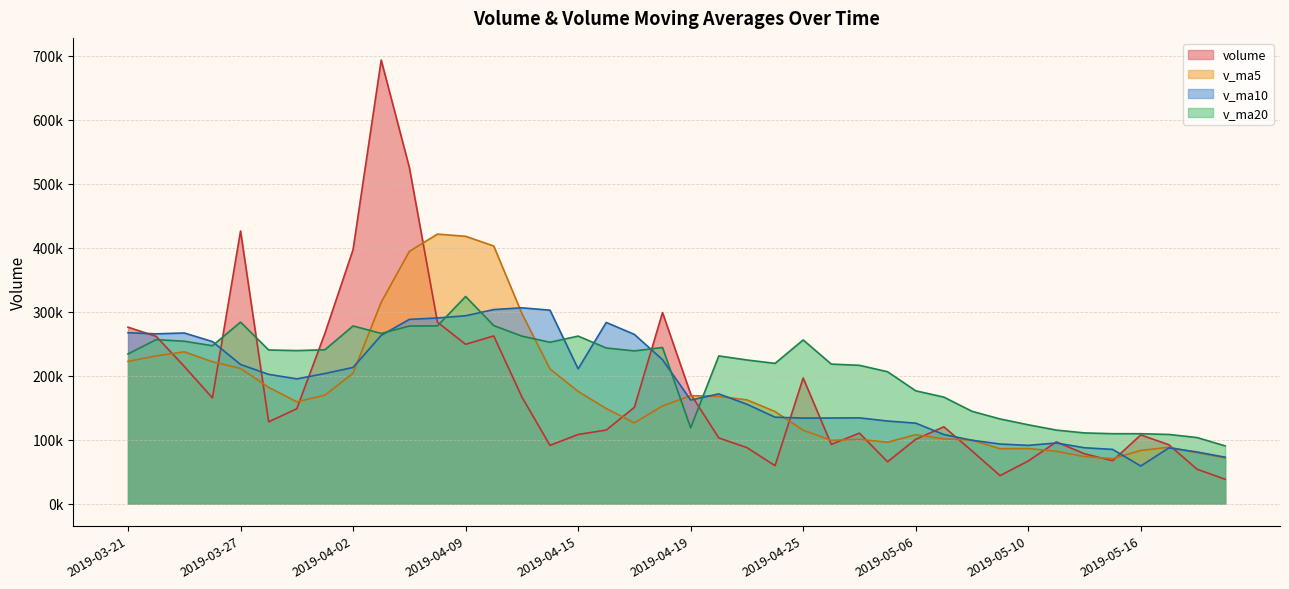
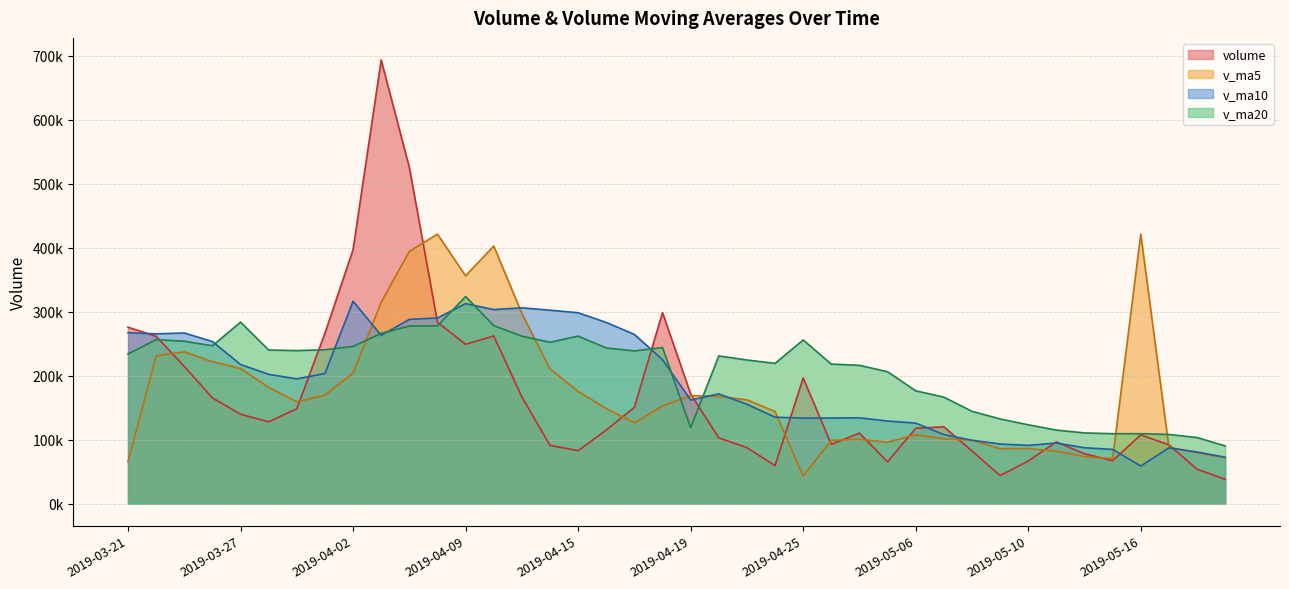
v_ma5, 2019-03-21: 220000 -> 70000
volume, 2019-03-27: 430000 -> 140000
v_ma10, 2019-04-02: 210000 -> 320000
v_ma20, 2019-04-02: 280000 -> 250000
v_ma5, 2019-04-09: 420000 -> 360000
v_ma10, 2019-04-09: 290000 -> 310000
volume, 2019-04-15: 110000 -> 80000
v_ma10, 2019-04-15: 210000 -> 300000
v_ma5, 2019-04-25: 110000 -> 40000
volume, 2019-05-06: 100000 -> 120000
v_ma5, 2019-05-16: 80000 -> 420000
